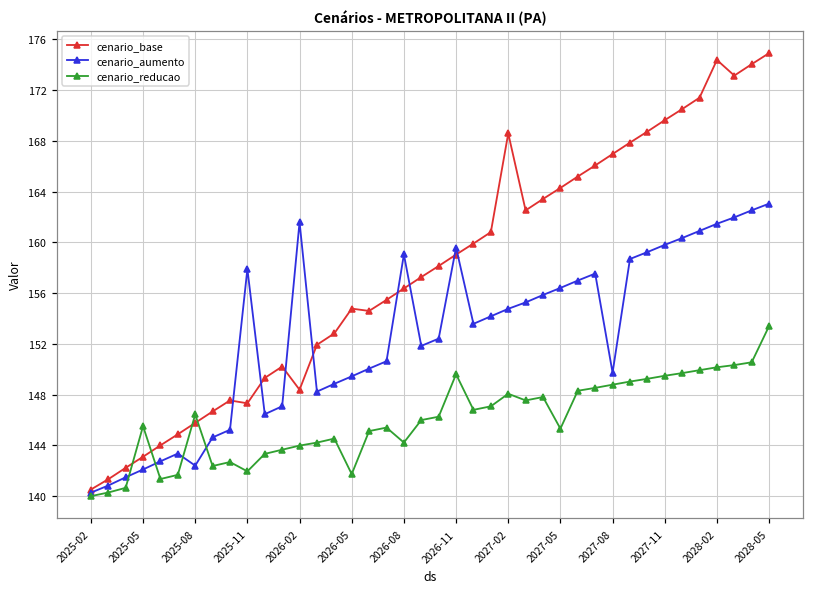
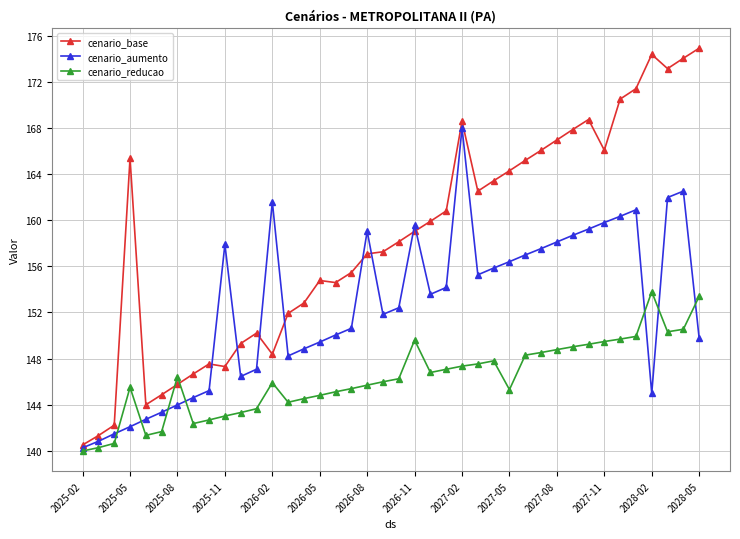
cenario_base, 2025-05: 143.1 -> 165.4
cenario_aumento, 2025-08: 142.4 -> 144.0
cenario_reducao, 2025-11: 141.9 -> 143.0
cenario_reducao, 2026-02: 144.0 -> 145.9
cenario_reducao, 2026-05: 141.7 -> 144.8
cenario_base, 2026-08: 156.4 -> 157.1
cenario_reducao, 2026-08: 144.2 -> 145.7
cenario_aumento, 2027-02: 154.8 -> 168.0
cenario_reducao, 2027-02: 148.1 -> 147.3
cenario_aumento, 2027-08: 149.7 -> 158.1
cenario_base, 2027-11: 169.6 -> 166.1
cenario_aumento, 2028-02: 161.5 -> 145.0
cenario_reducao, 2028-02: 150.1 -> 153.8
cenario_aumento, 2028-05: 163.0 -> 149.8
